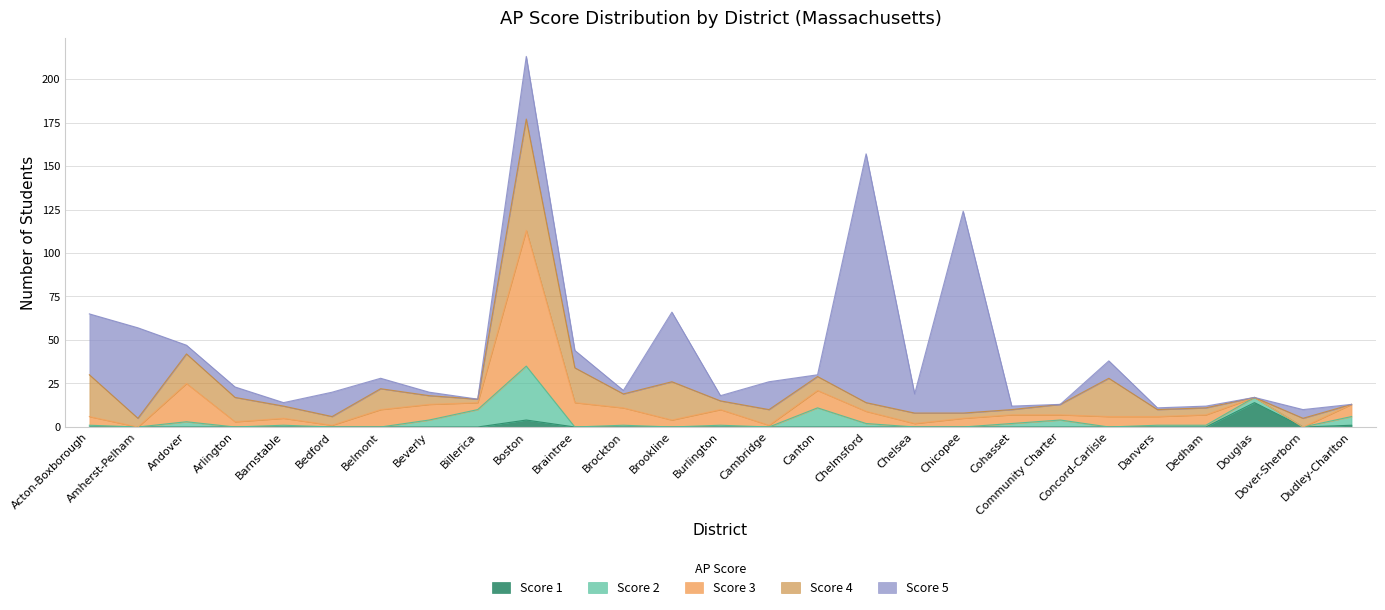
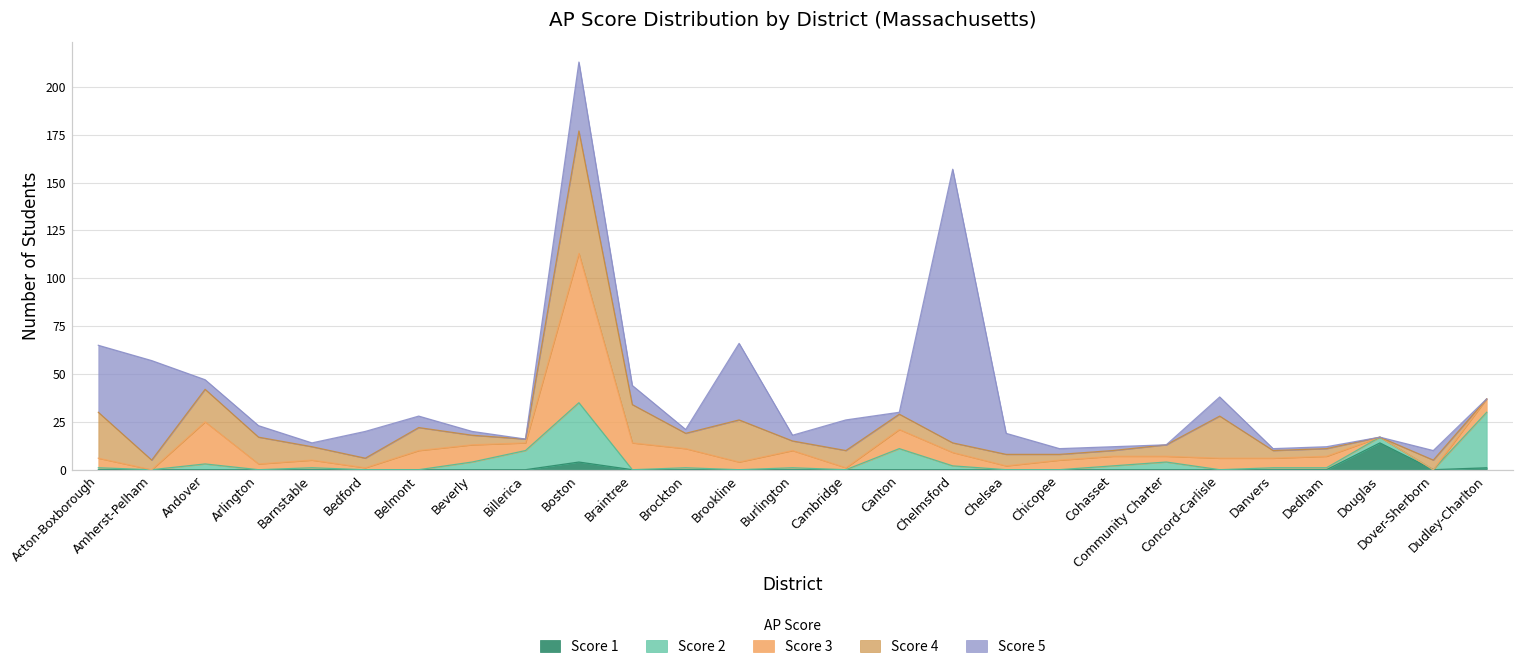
Score 5, Chicopee: 116 -> 3
Score 2, Dudley-Charlton: 5 -> 29
